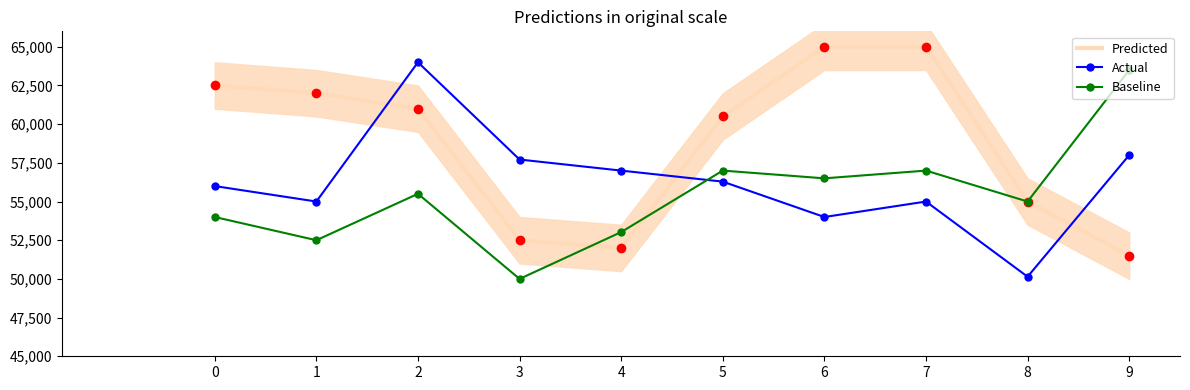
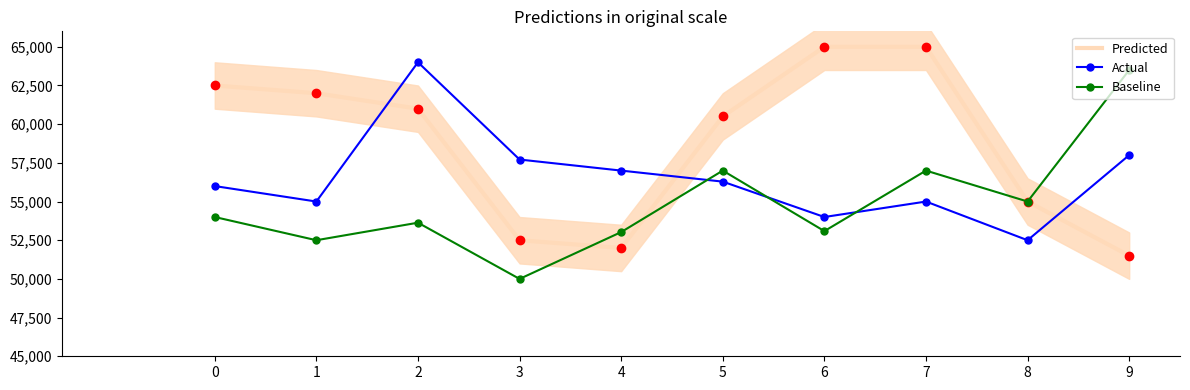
Baseline, 2: 55,500 -> 53,600
Baseline, 6: 56,500 -> 53,100
Actual, 8: 50,100 -> 52,500
